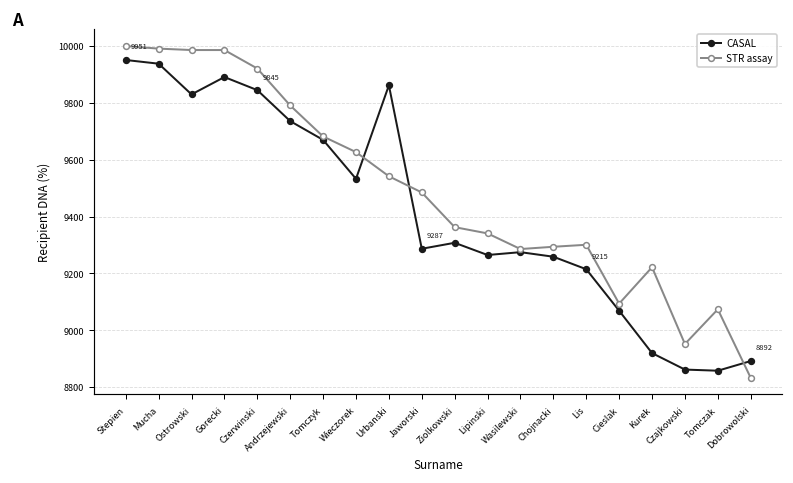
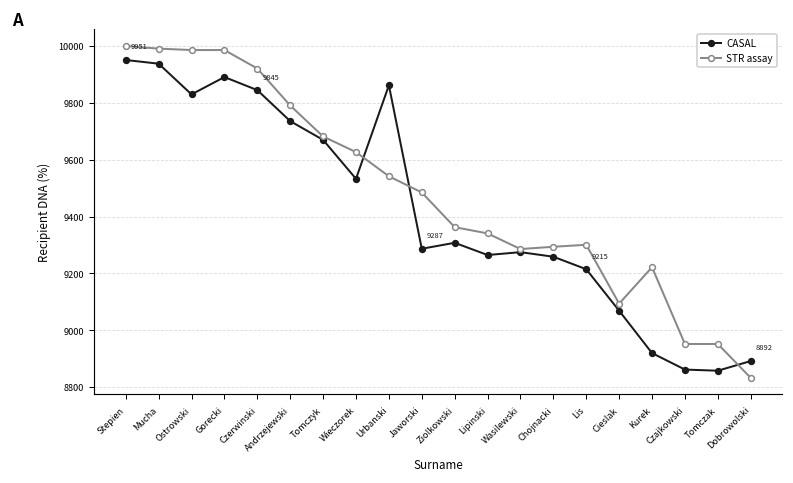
STR assay, Tomczak: 9070 -> 8950
